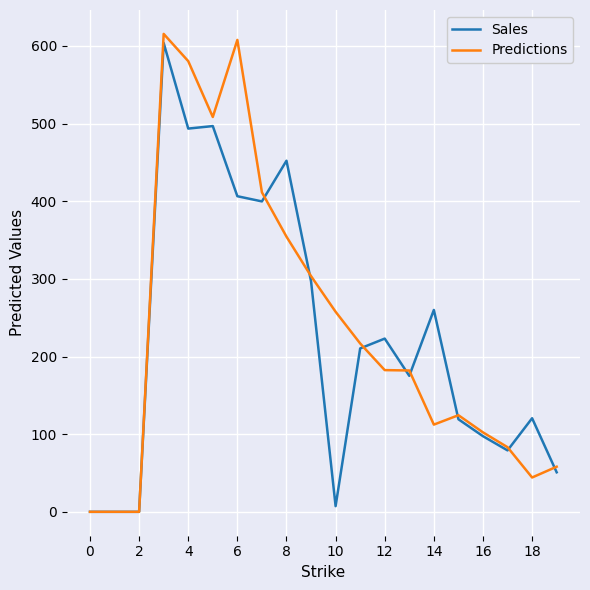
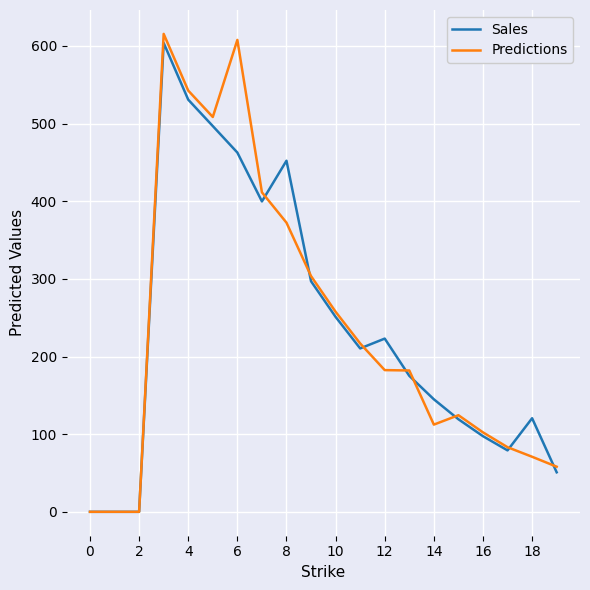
Sales, 4: 490 -> 530
Predictions, 4: 580 -> 540
Sales, 6: 410 -> 460
Predictions, 8: 350 -> 370
Sales, 10: 10 -> 250
Sales, 14: 260 -> 140
Predictions, 18: 40 -> 70
